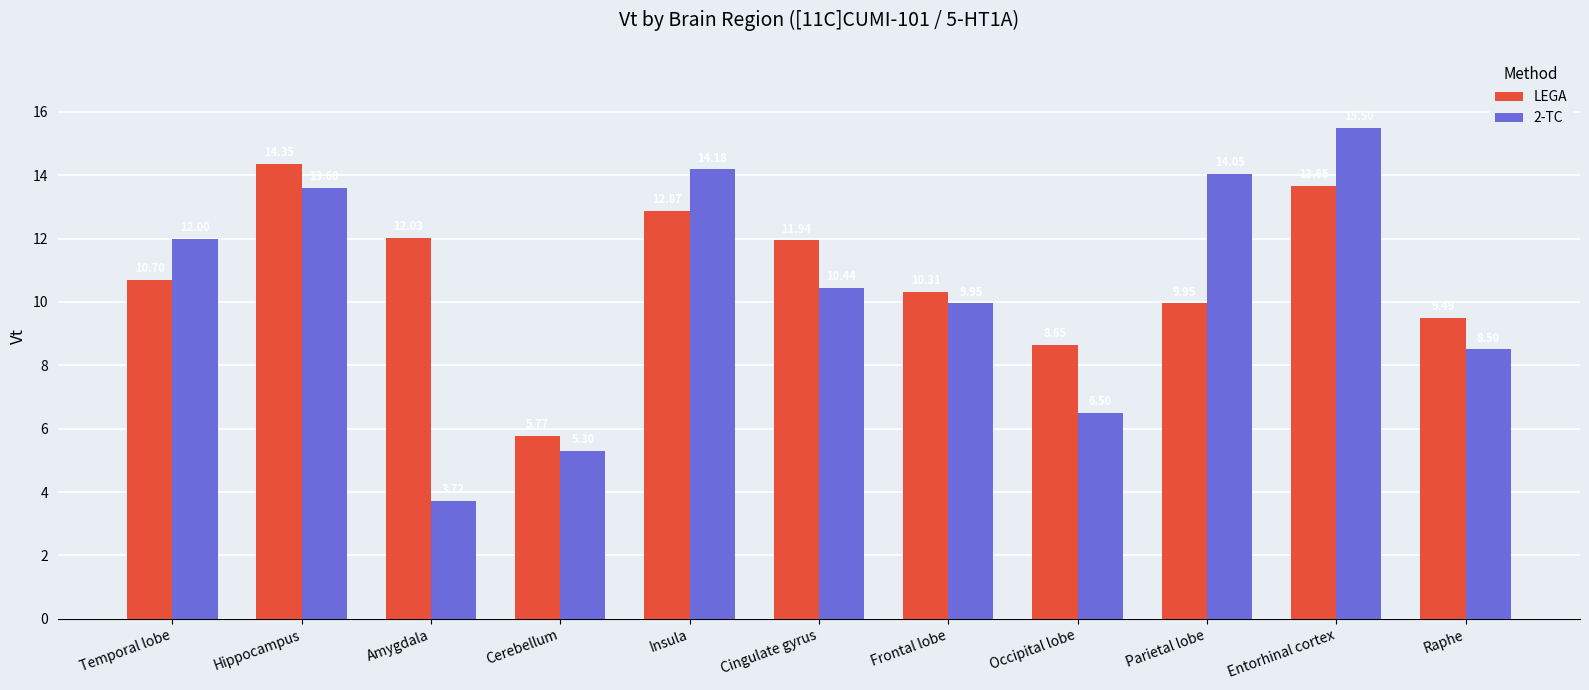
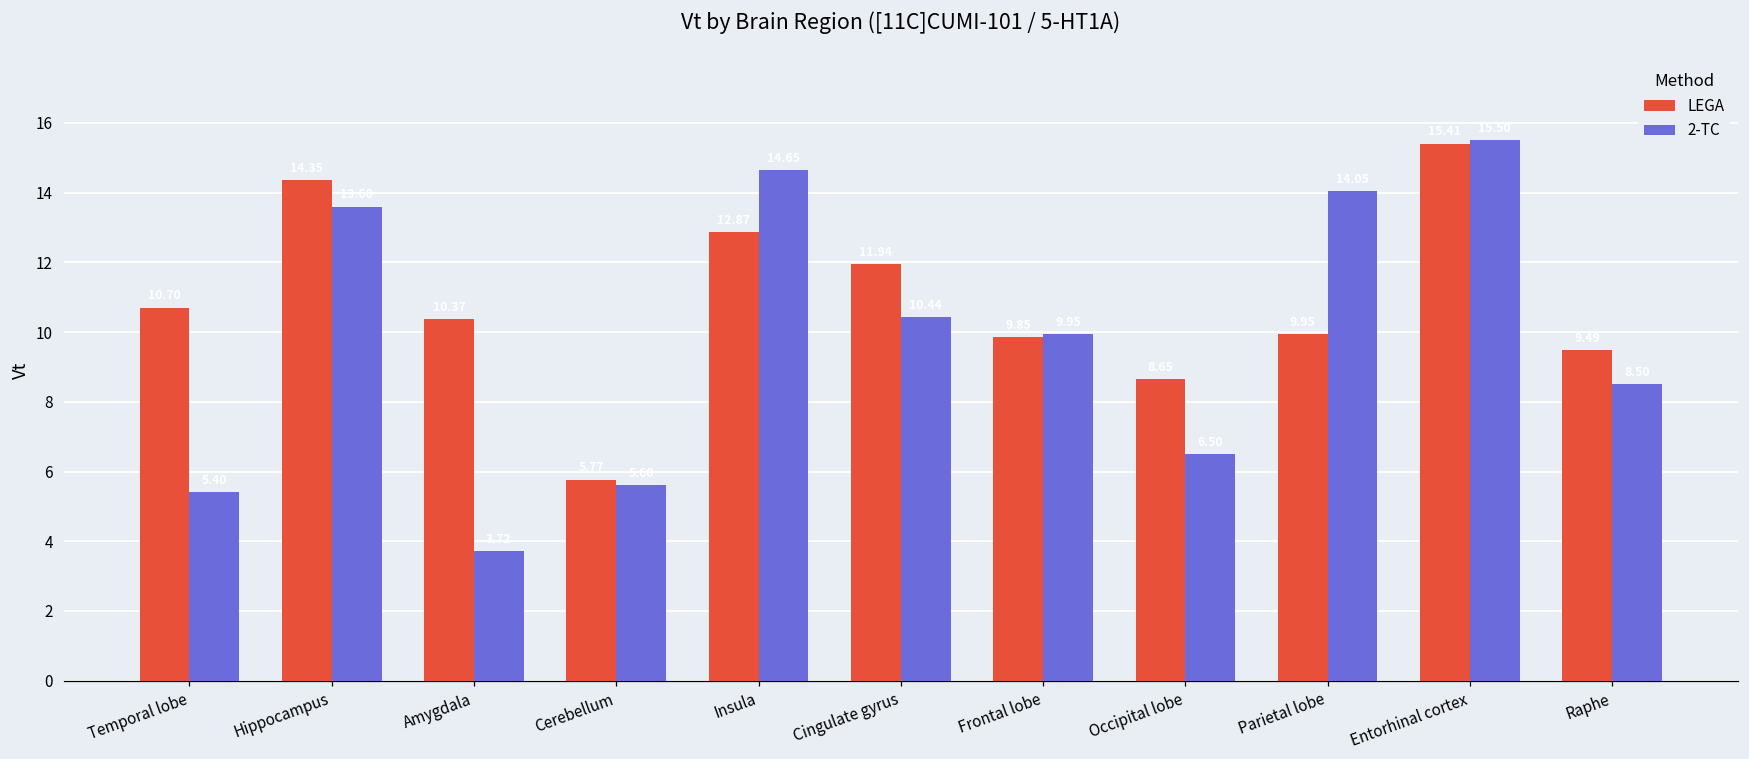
2-TC, Temporal lobe: 12.0 -> 5.4
LEGA, Amygdala: 12.0 -> 10.4
2-TC, Cerebellum: 5.3 -> 5.6
2-TC, Insula: 14.2 -> 14.7
LEGA, Frontal lobe: 10.3 -> 9.9
LEGA, Entorhinal cortex: 13.7 -> 15.4
